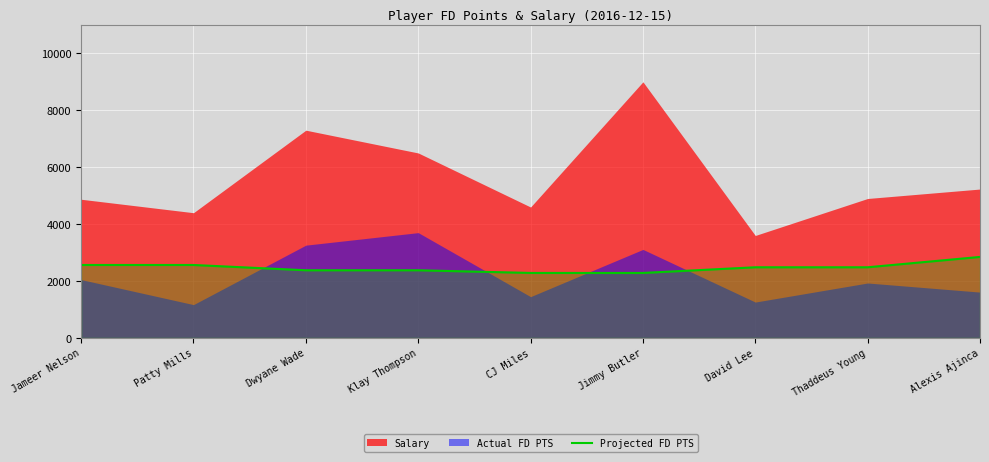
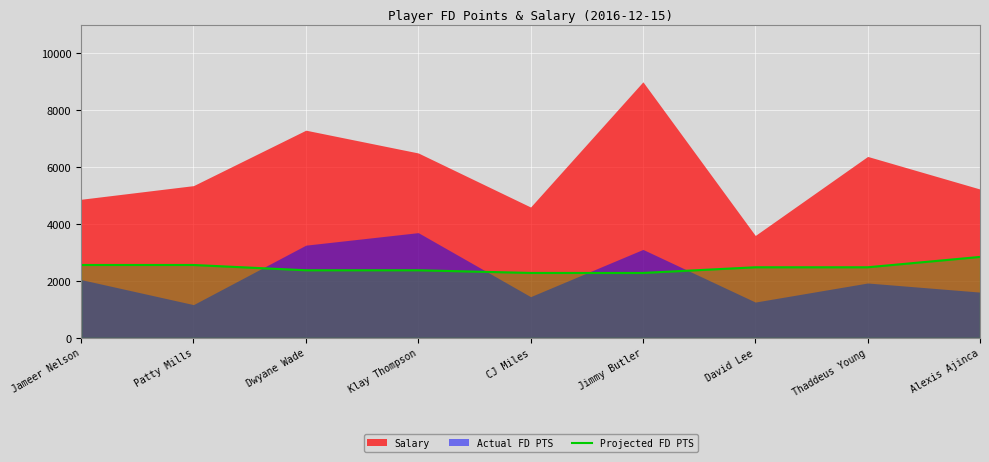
Salary, Patty Mills: 4400 -> 5400
Salary, Thaddeus Young: 4900 -> 6400
